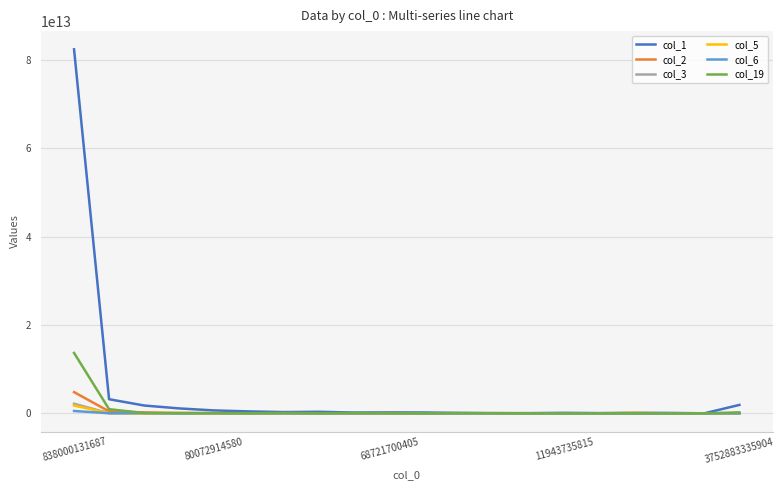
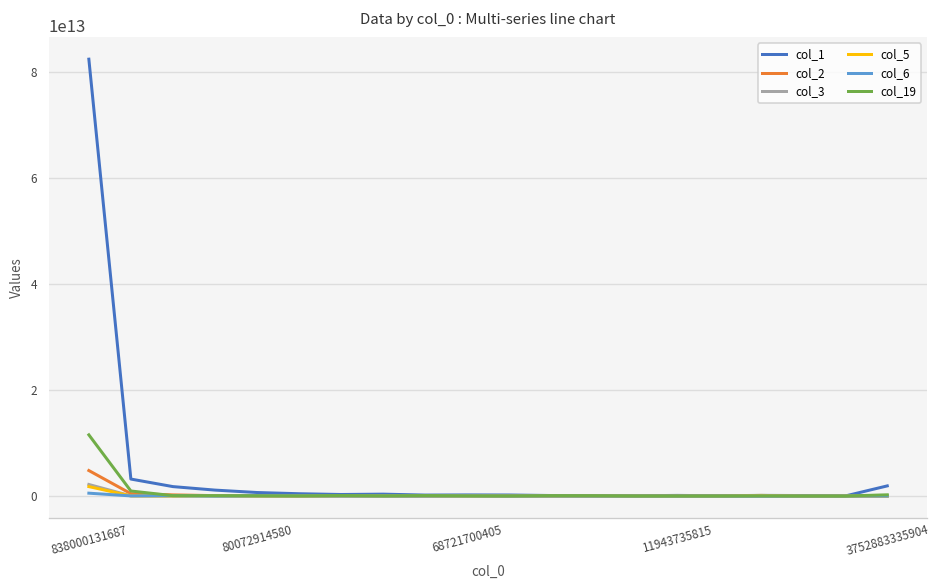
col_19, 838000131687: 14000000000000 -> 12000000000000
